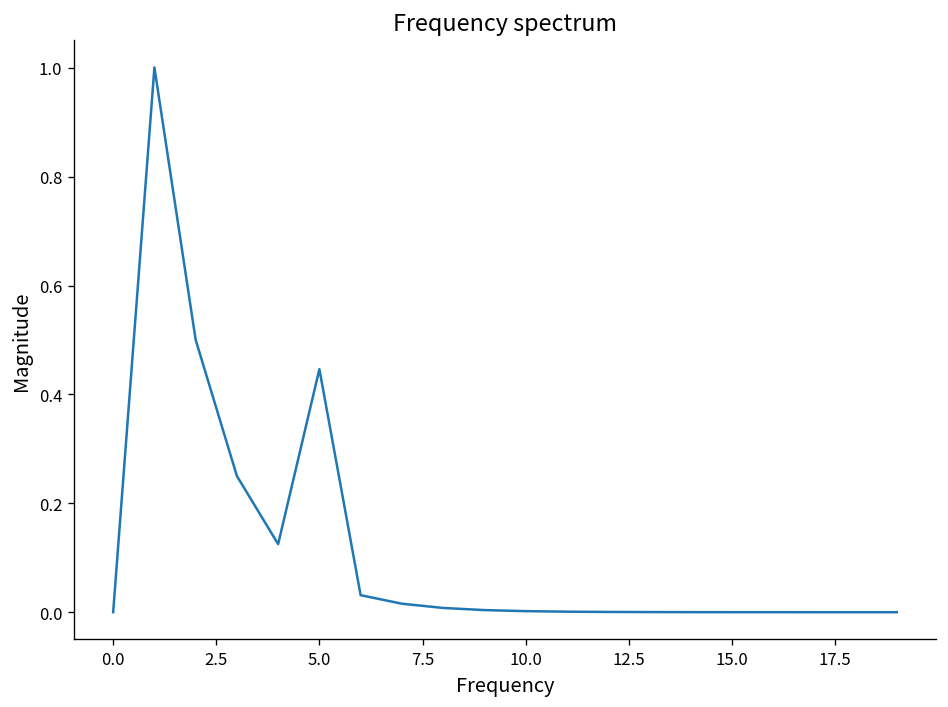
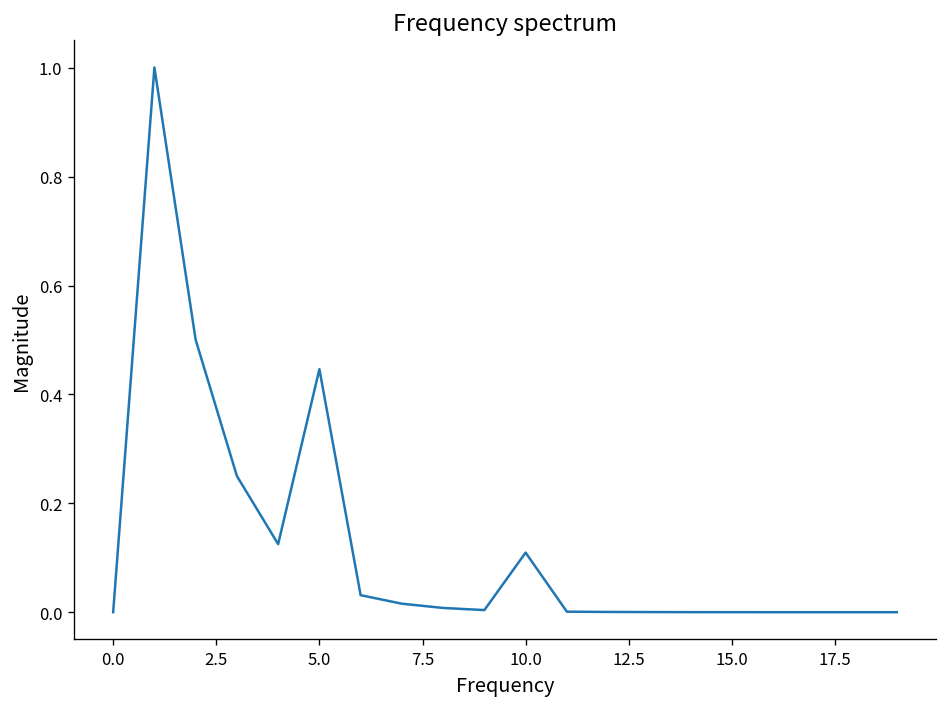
10.0: 0.00 -> 0.11
